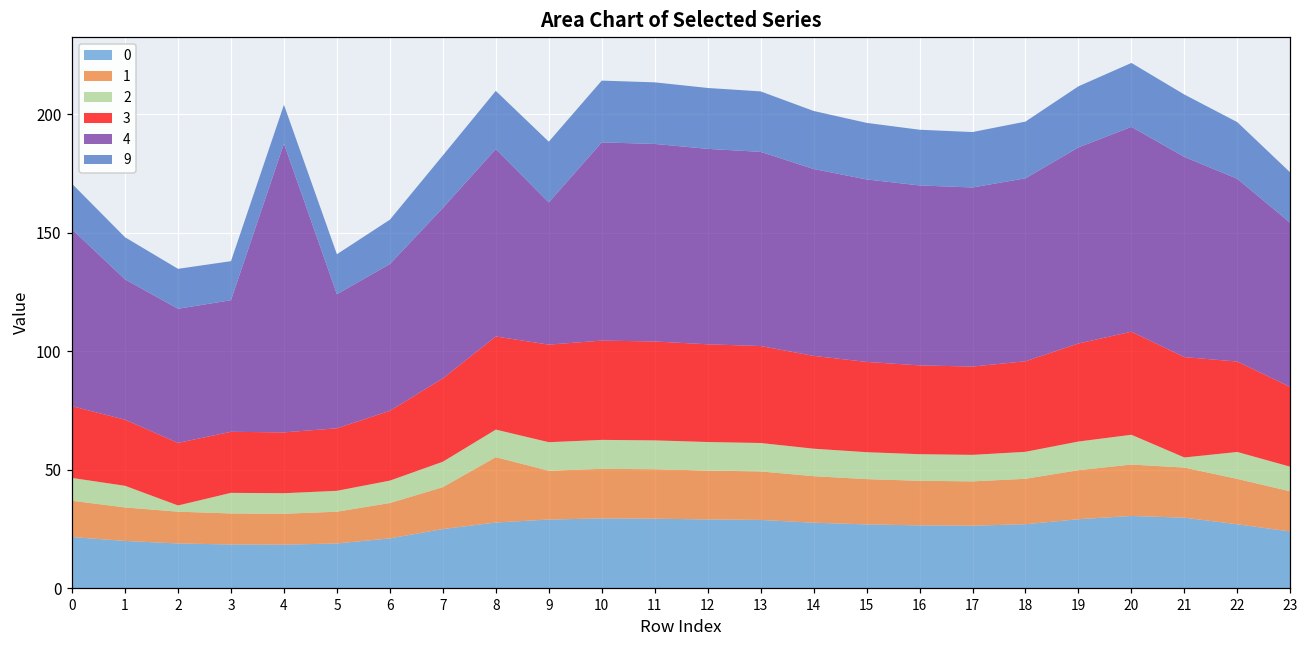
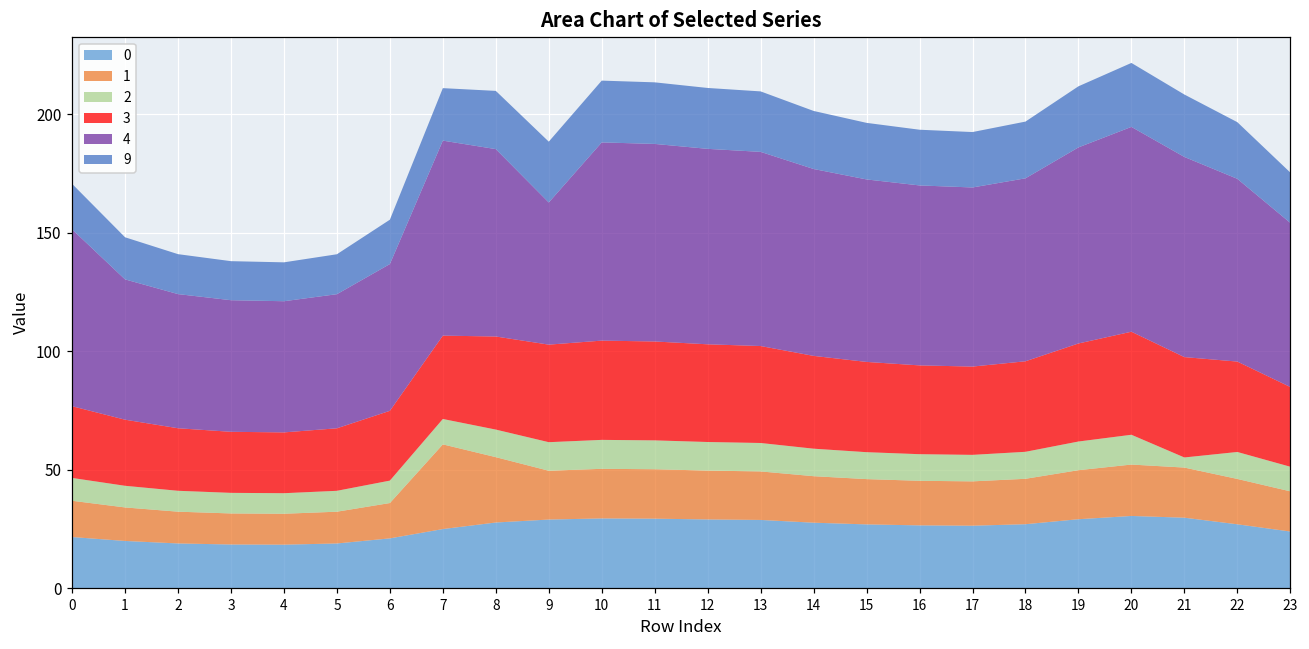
2, 2: 3 -> 9
4, 4: 122 -> 55
1, 7: 18 -> 36
4, 7: 72 -> 82
